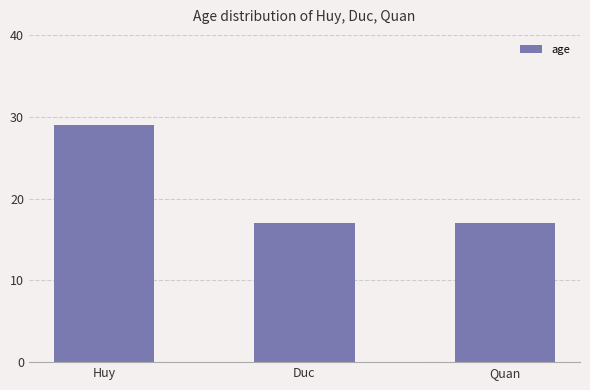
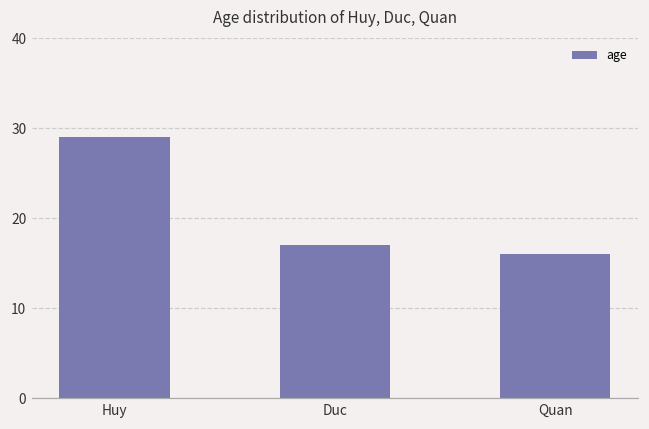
Quan: 17 -> 16
